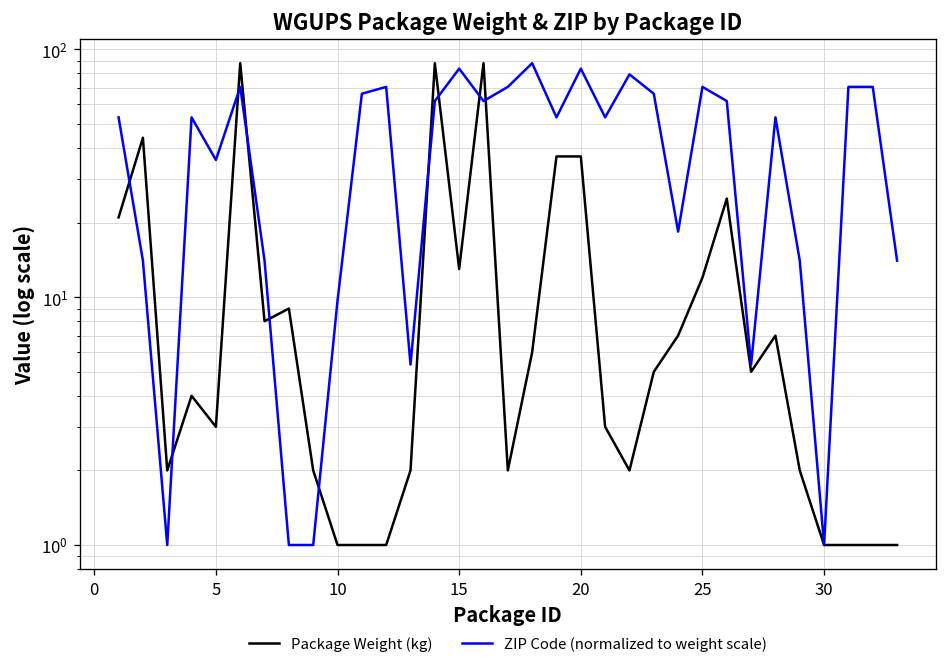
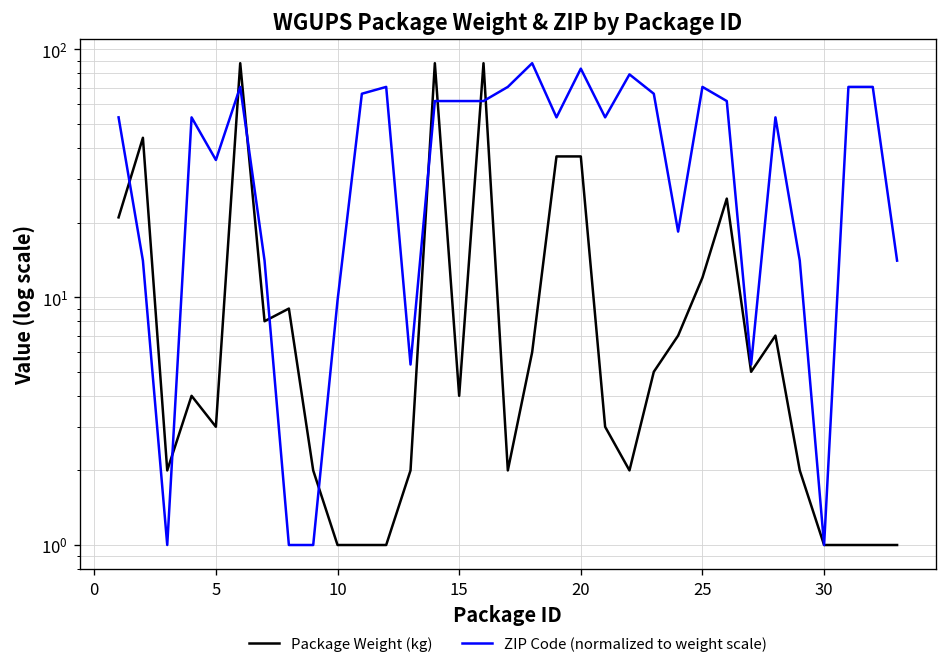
Package Weight (kg), 15: 13 -> 4
ZIP Code (normalized to weight scale), 15: 84 -> 62
